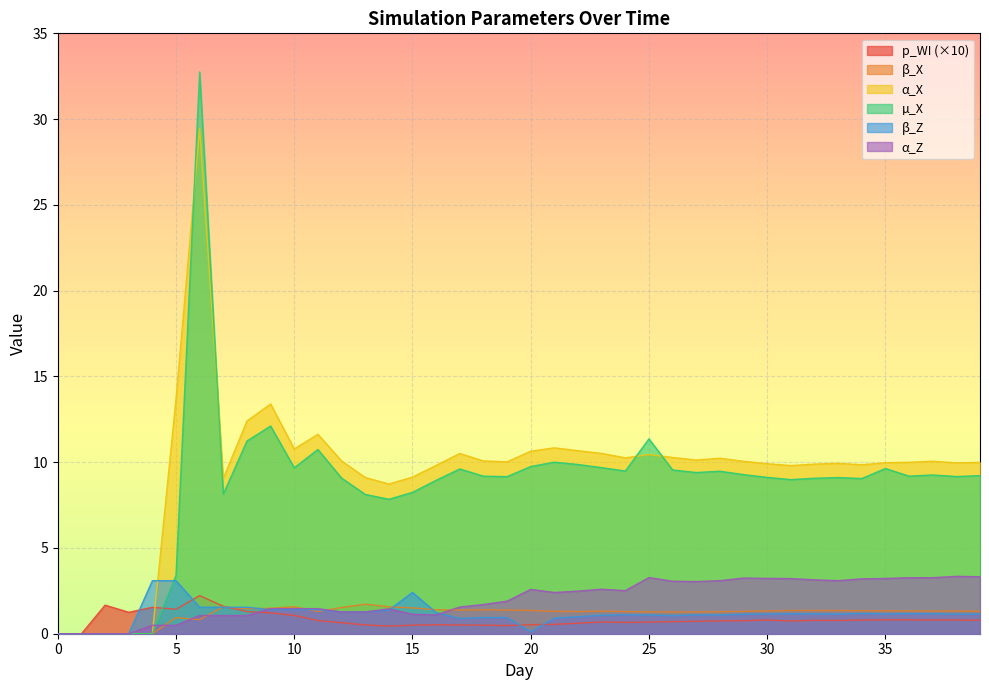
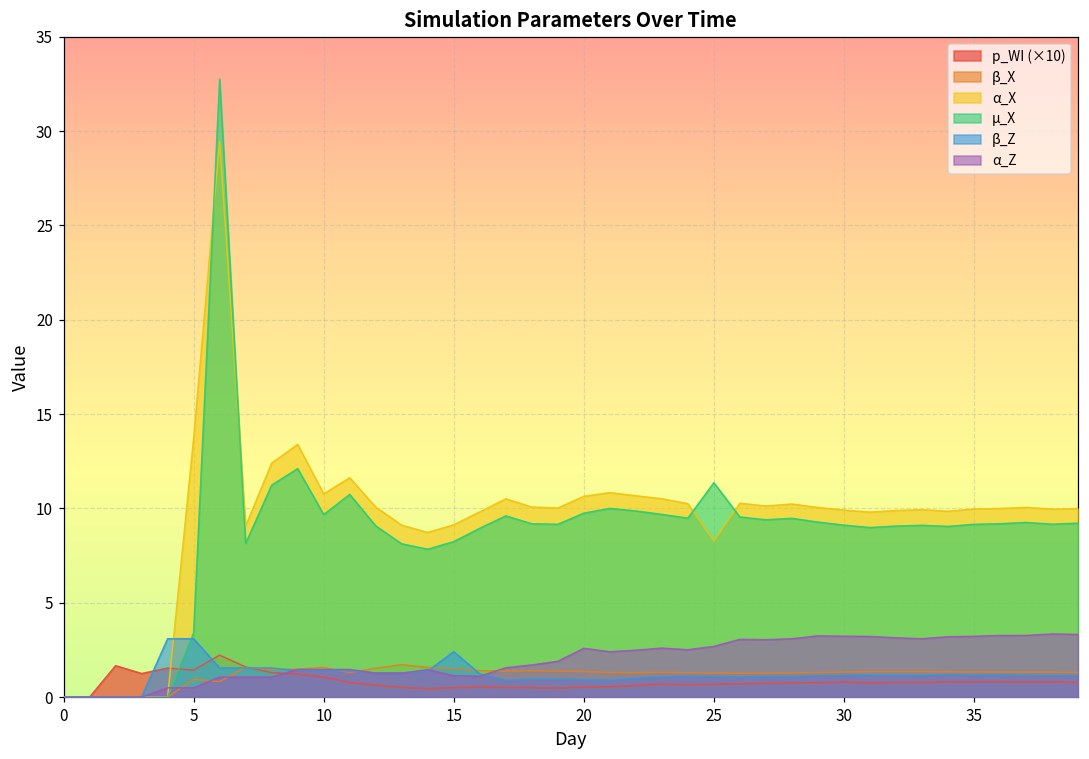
β_Z, 20: 0.1 -> 0.9
α_X, 25: 10.4 -> 8.3
α_Z, 25: 3.3 -> 2.7
µ_X, 35: 9.6 -> 9.2
